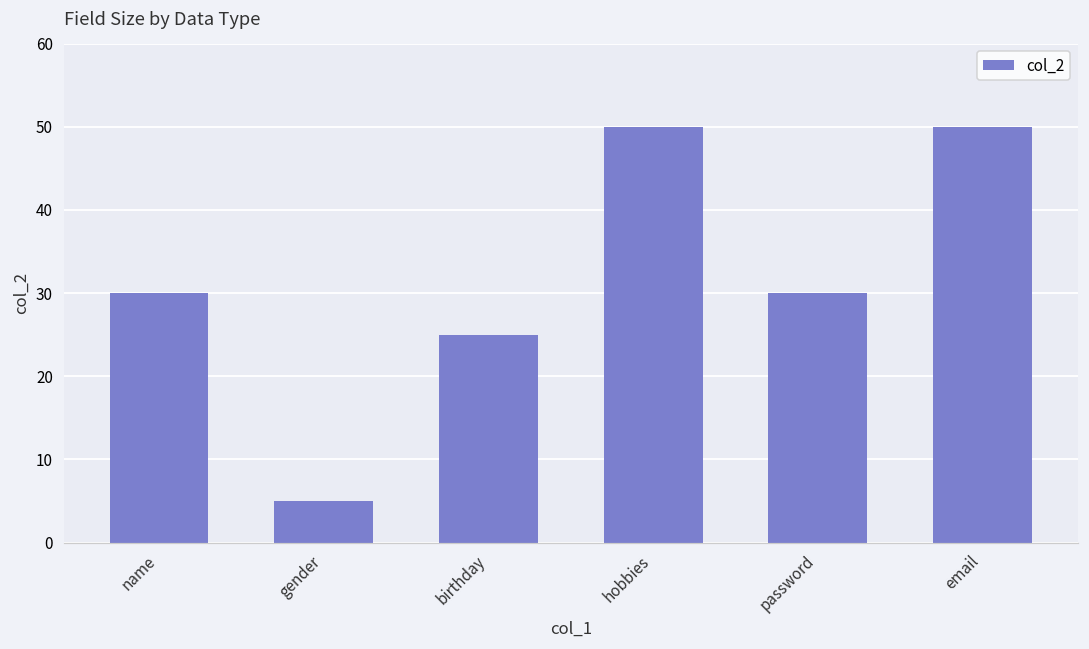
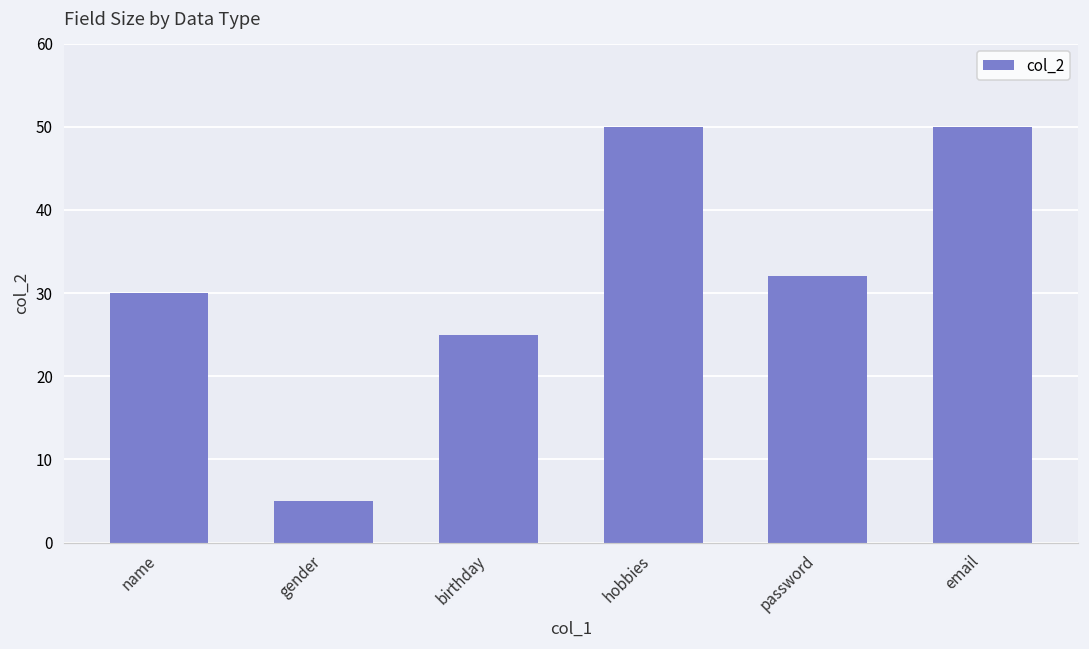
password: 30 -> 32
